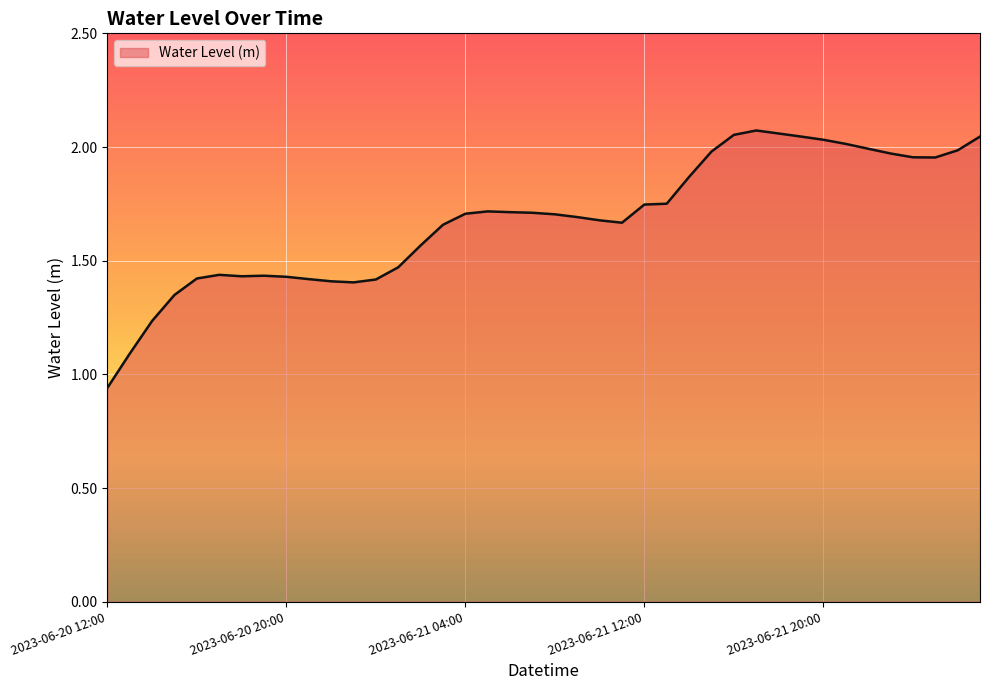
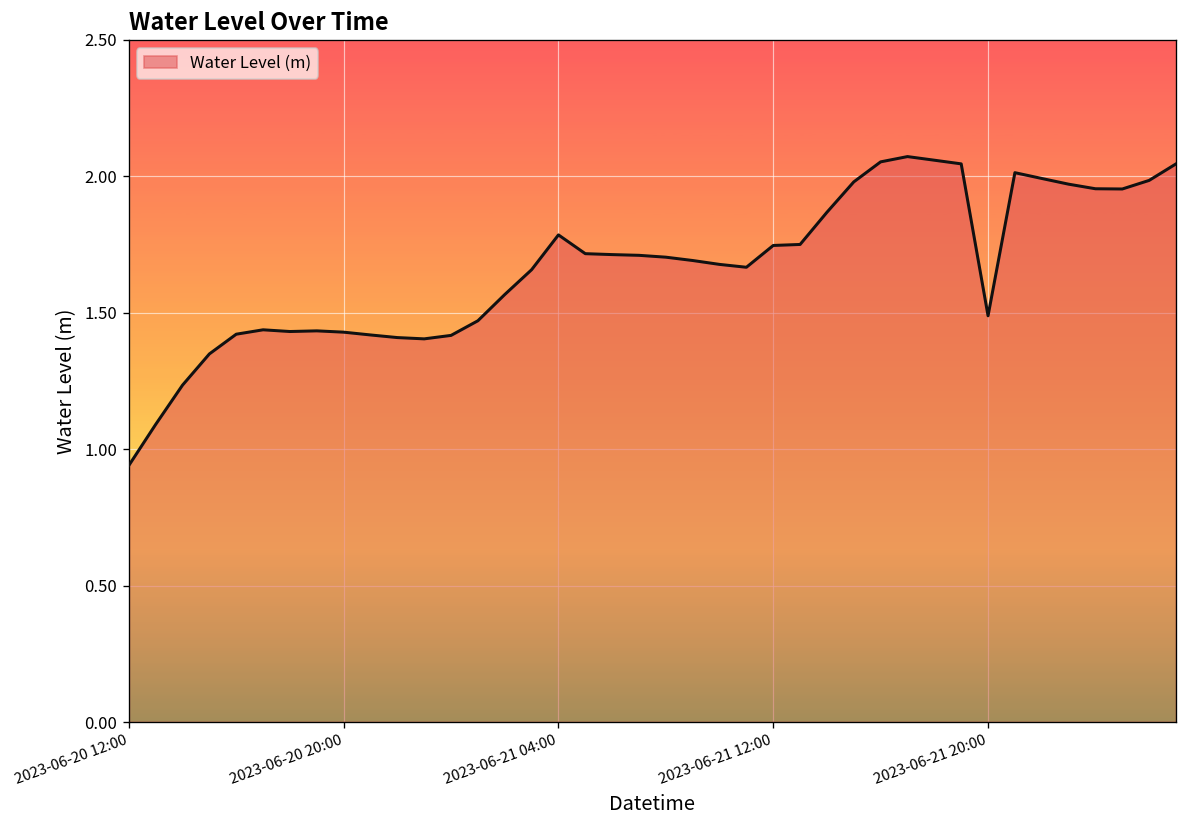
2023-06-21 04:00: 1.71 -> 1.79
2023-06-21 20:00: 2.03 -> 1.49
